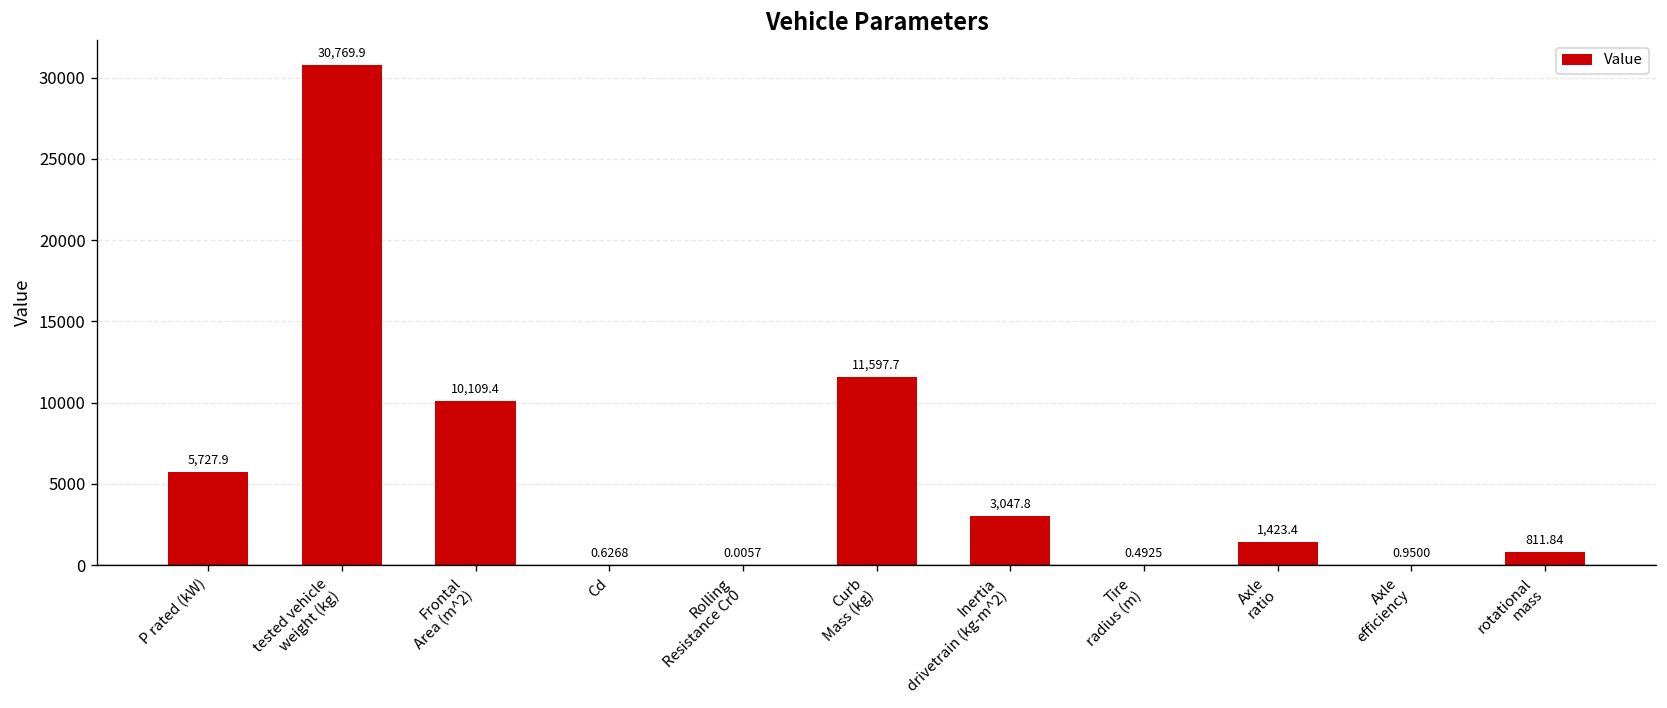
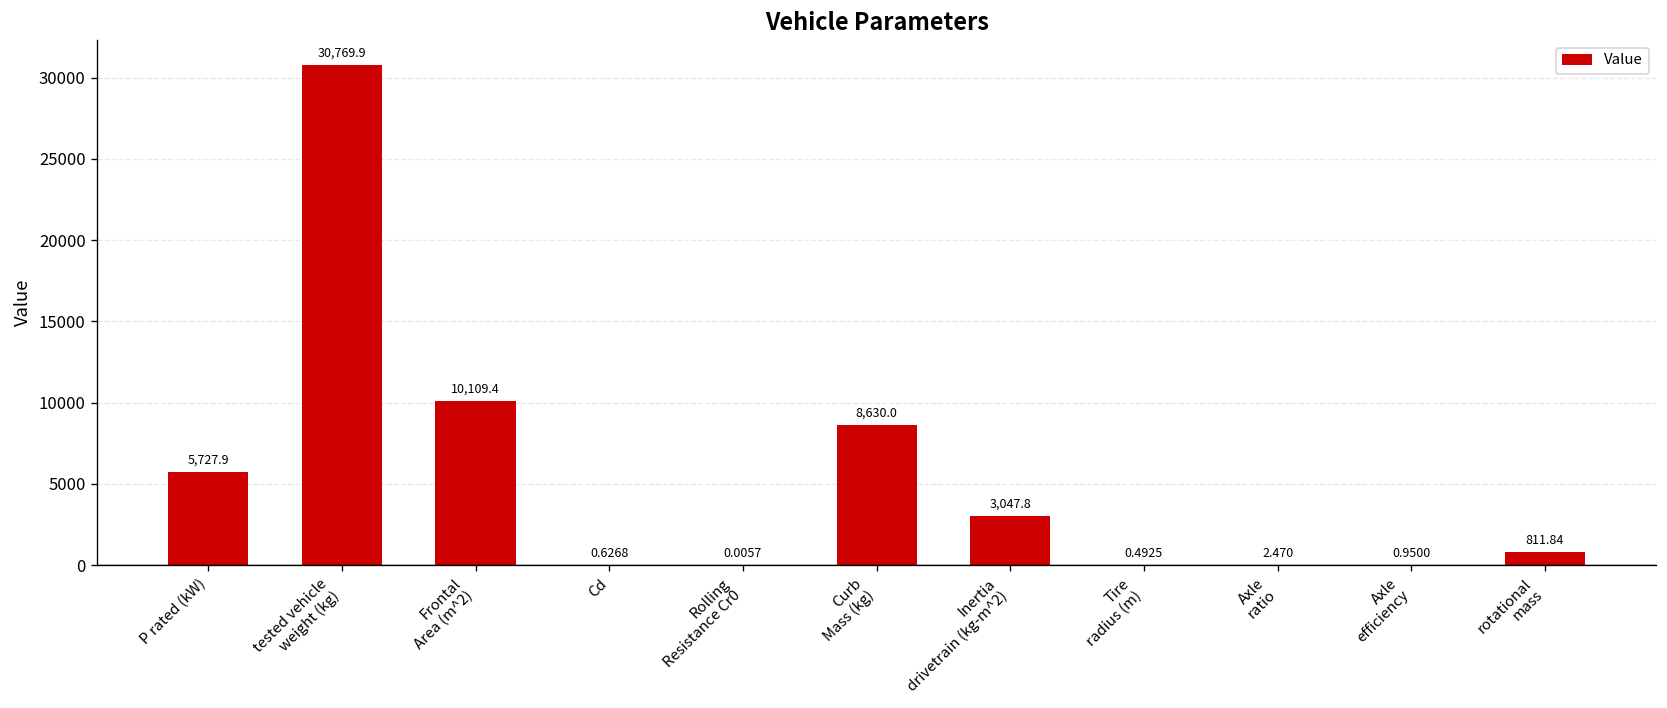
Curb Mass (kg): 11,597.7 -> 8,630.0
Axle ratio: 1,423.4 -> 2.470
